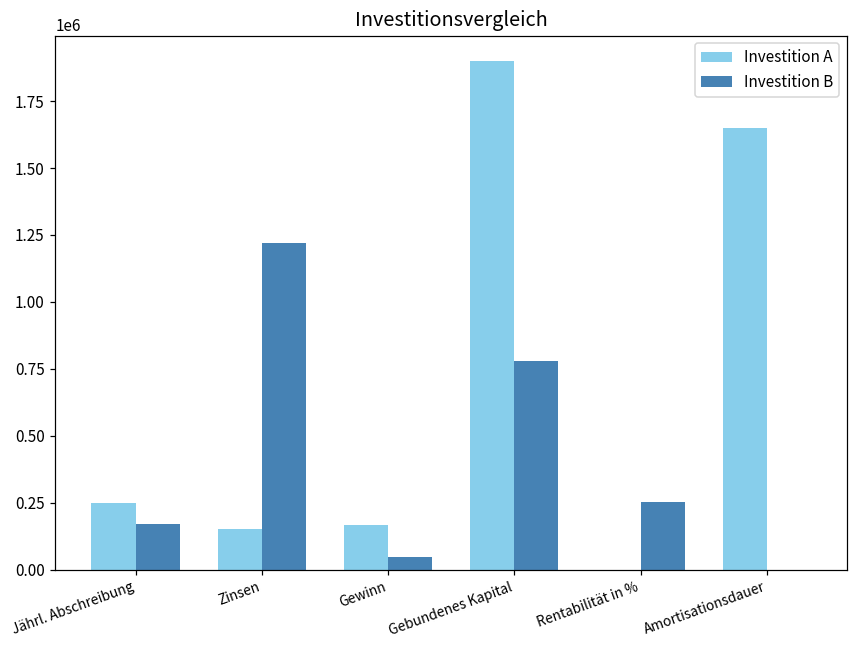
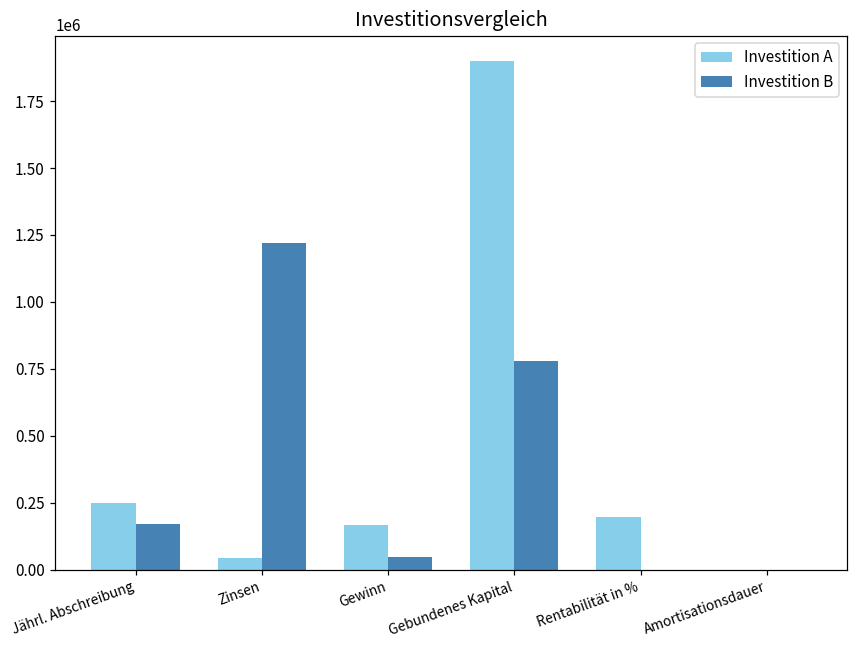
Investition A, Zinsen: 150000 -> 40000
Investition A, Rentabilität in %: 0 -> 200000
Investition B, Rentabilität in %: 250000 -> 0
Investition A, Amortisationsdauer: 1650000 -> 0
